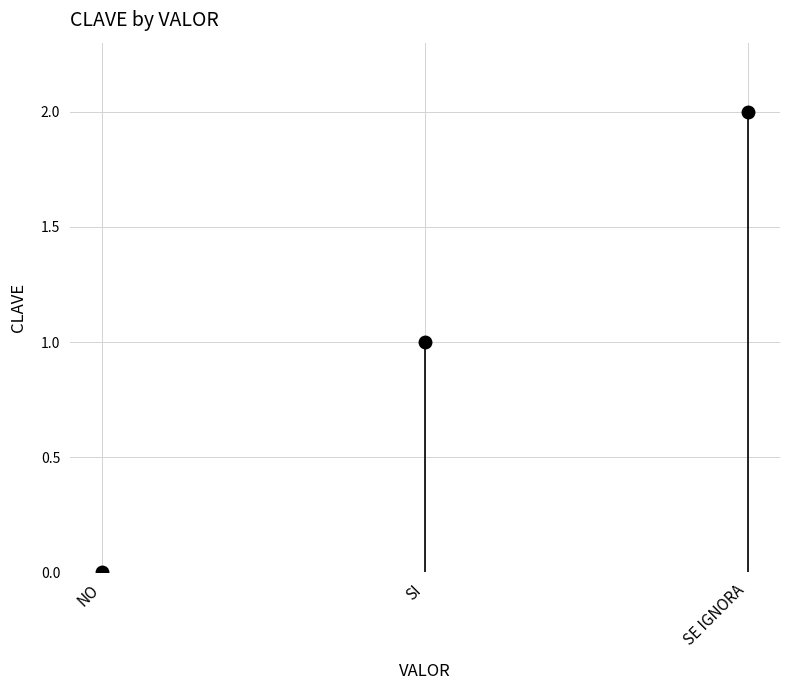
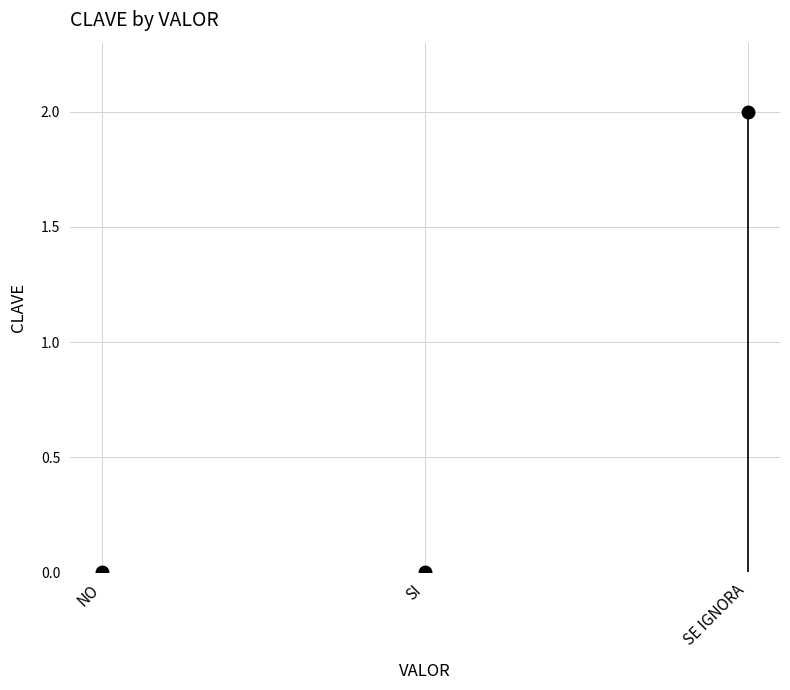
SI: 1 -> 0
